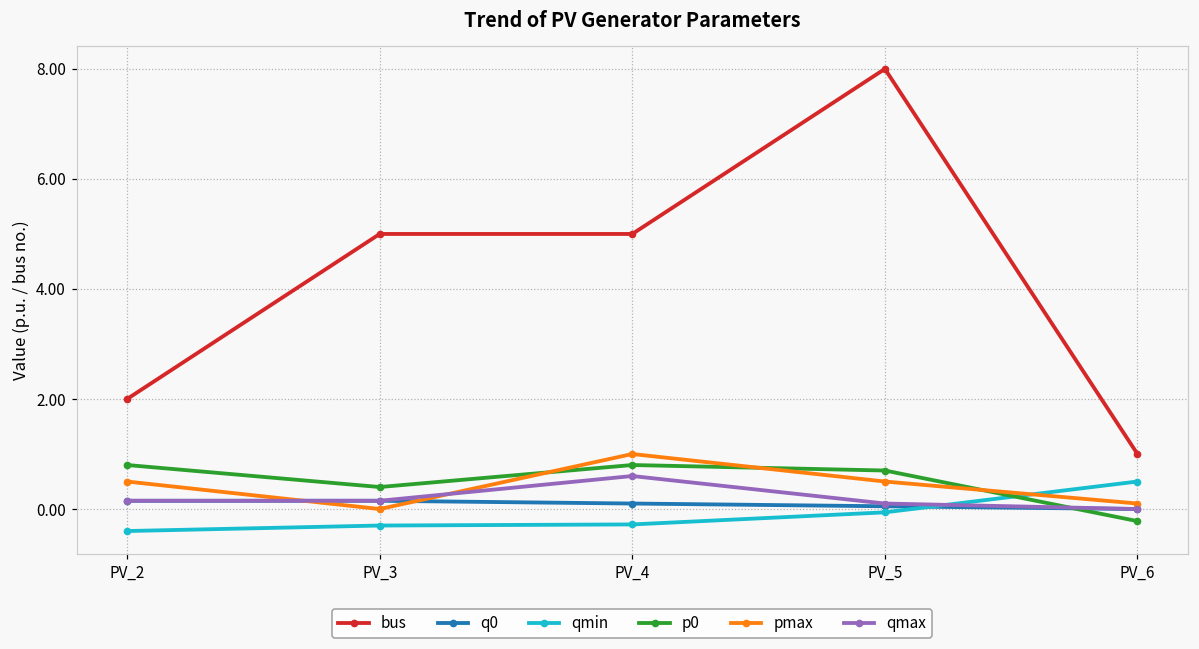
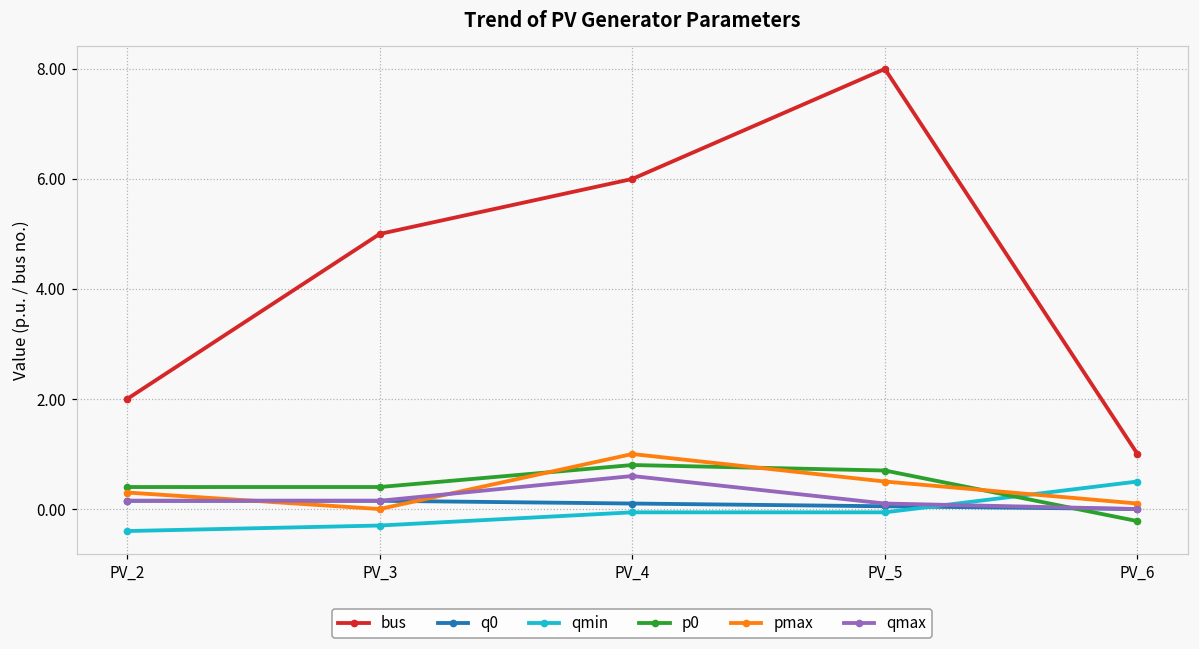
p0, PV_2: 0.8 -> 0.4
pmax, PV_2: 0.5 -> 0.3
bus, PV_4: 5 -> 6
qmin, PV_4: -0.3 -> -0.1
